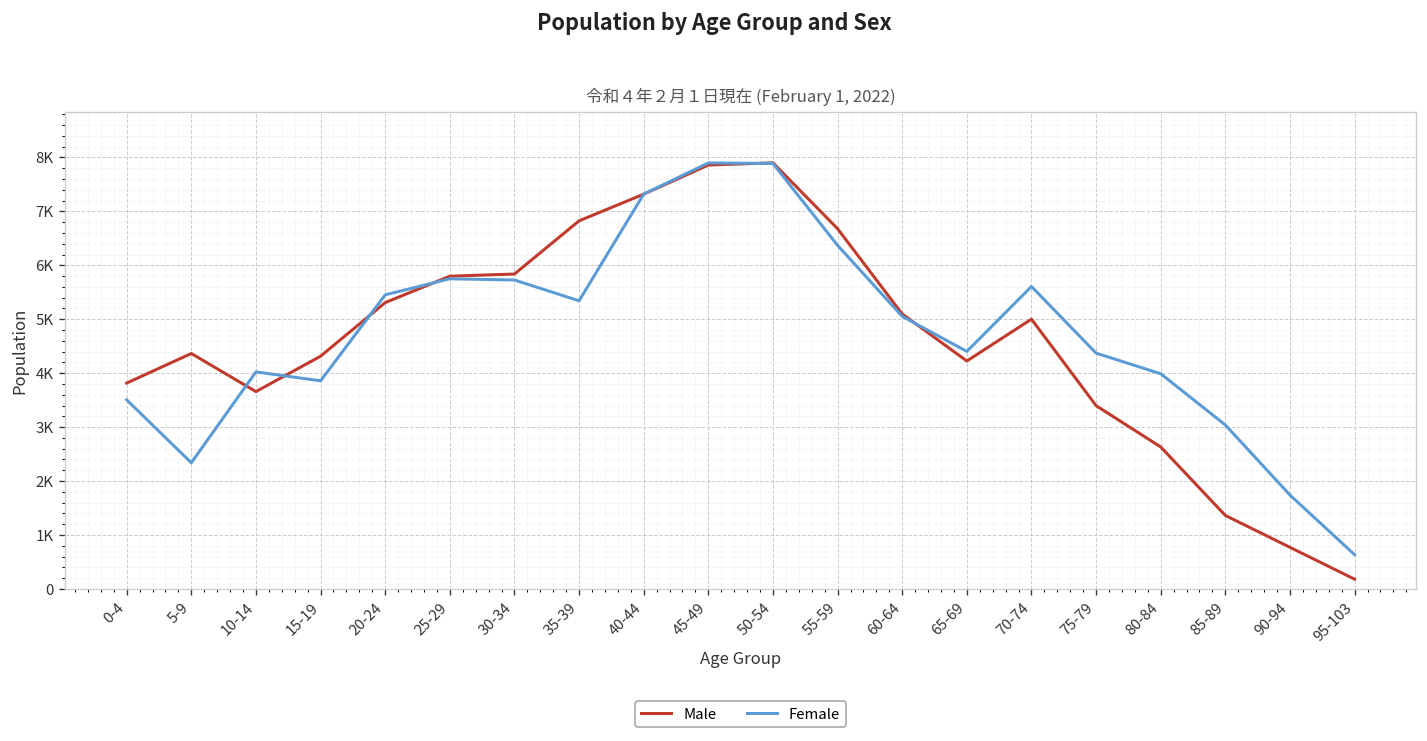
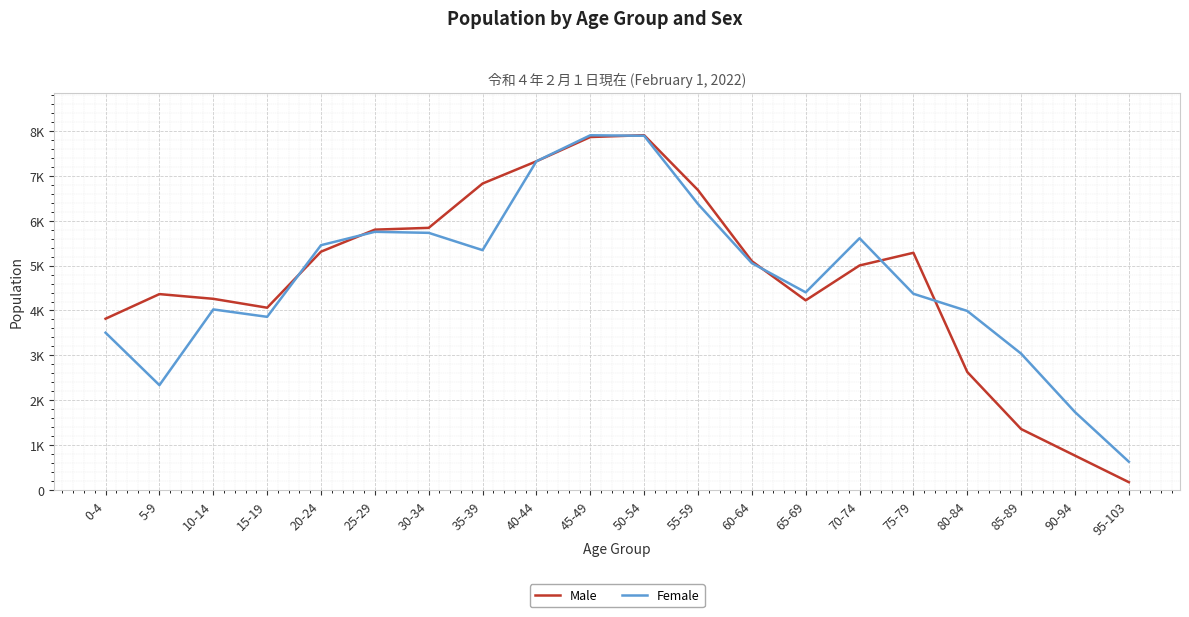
Male, 10-14: 3700 -> 4300
Male, 15-19: 4300 -> 4100
Male, 75-79: 3400 -> 5300
